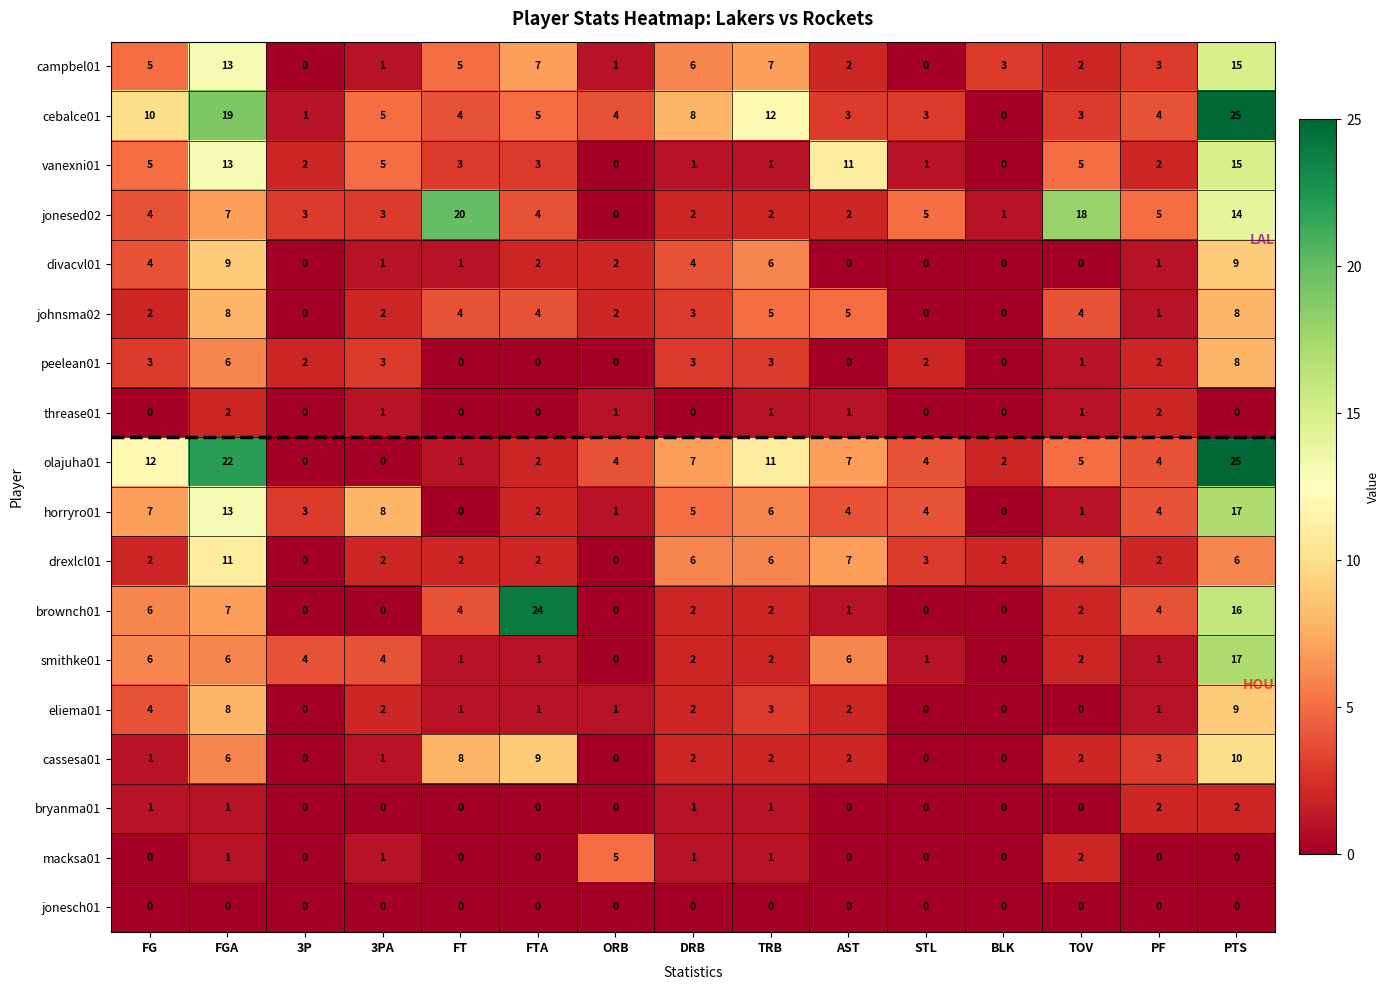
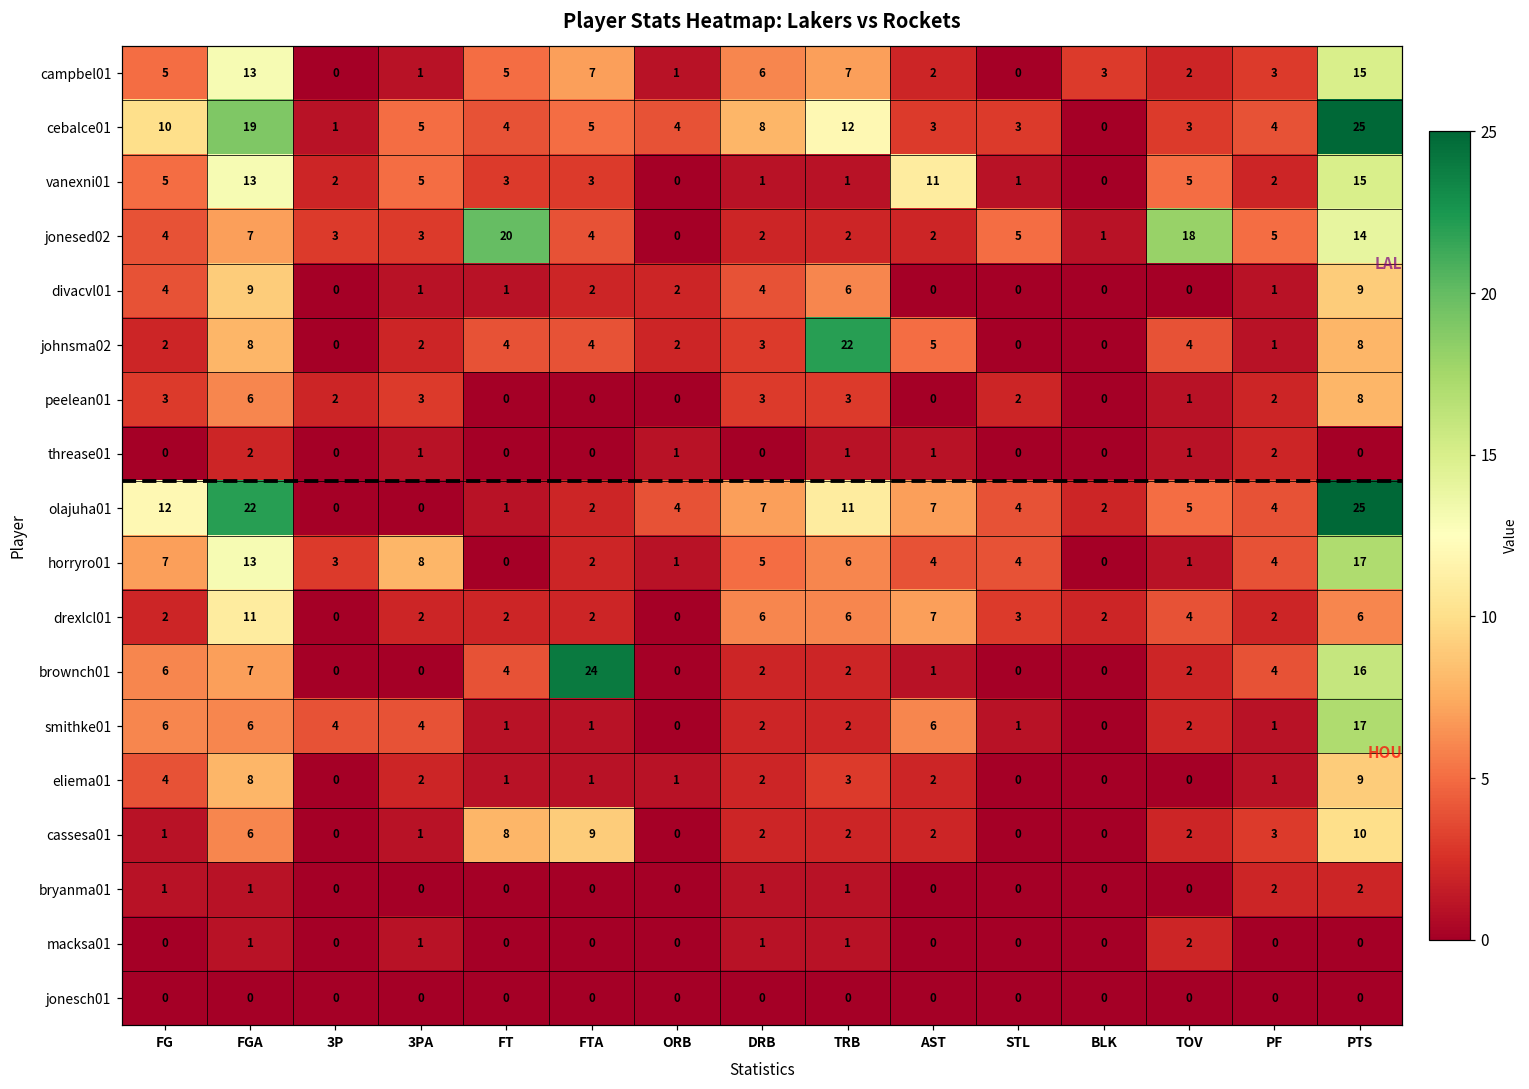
johnsma02, TRB: 5 -> 22
macksa01, ORB: 5 -> 0
